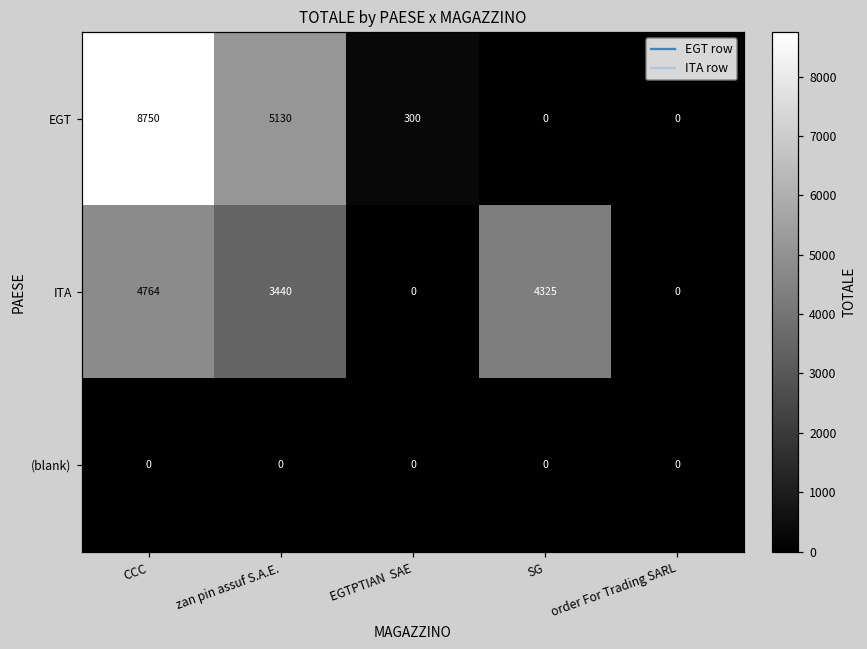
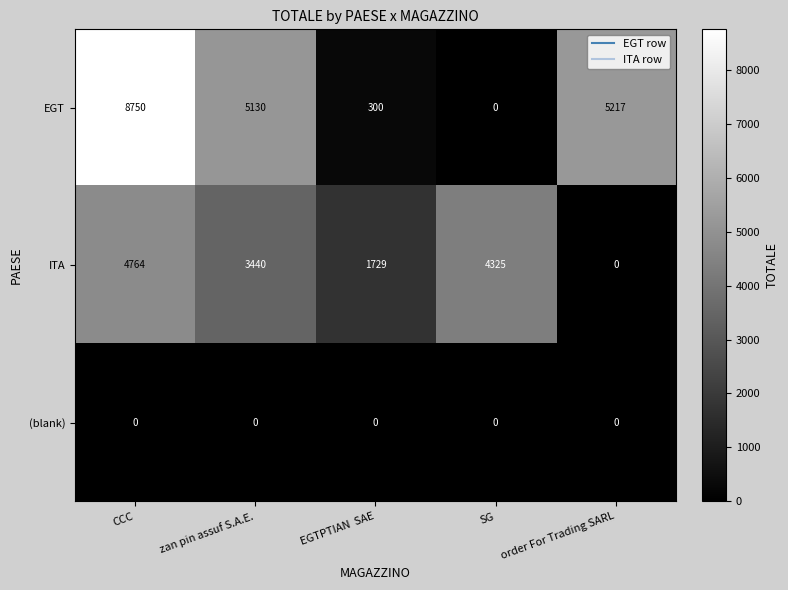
EGT, order For Trading SARL: 0 -> 5217
ITA, EGTPTIAN SAE: 0 -> 1729
